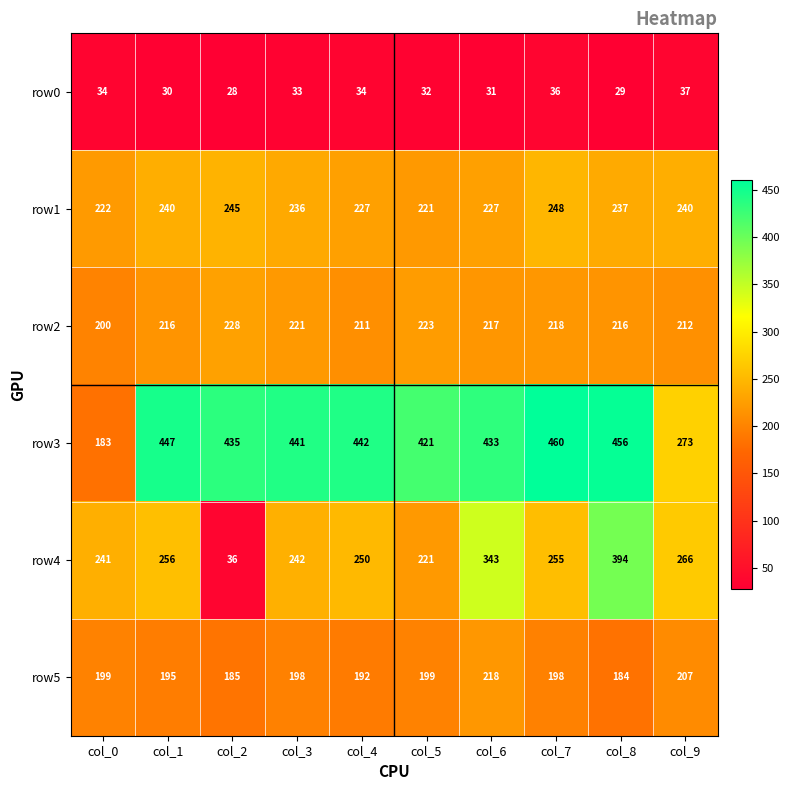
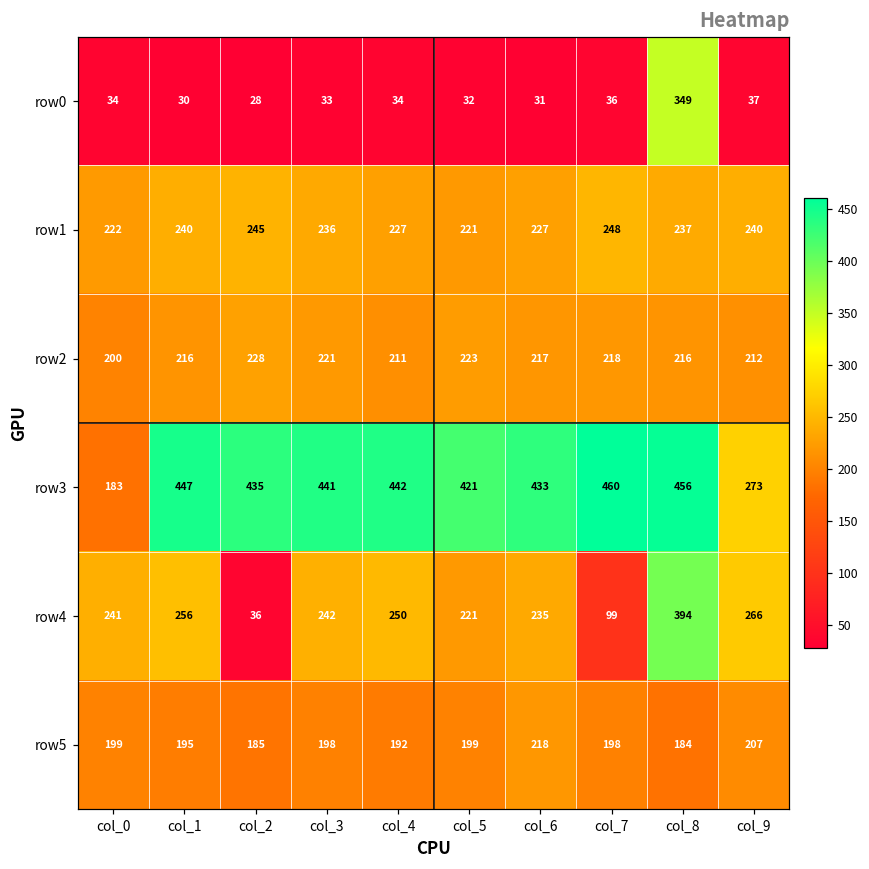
row0, col_8: 29 -> 349
row4, col_6: 343 -> 235
row4, col_7: 255 -> 99
